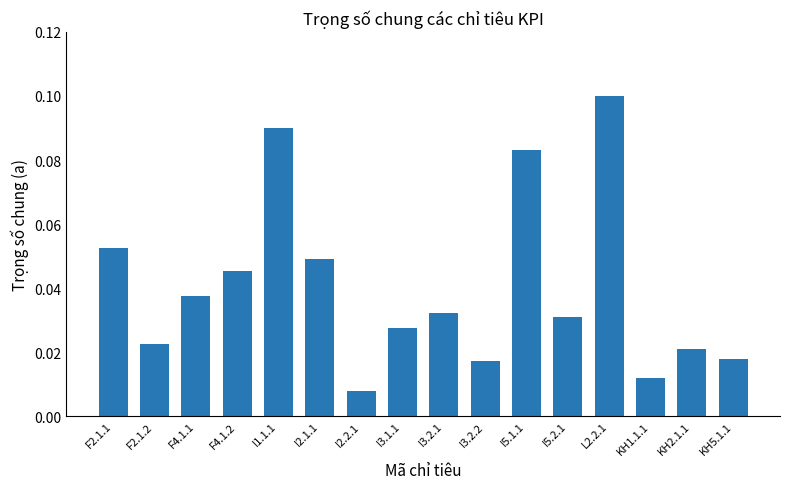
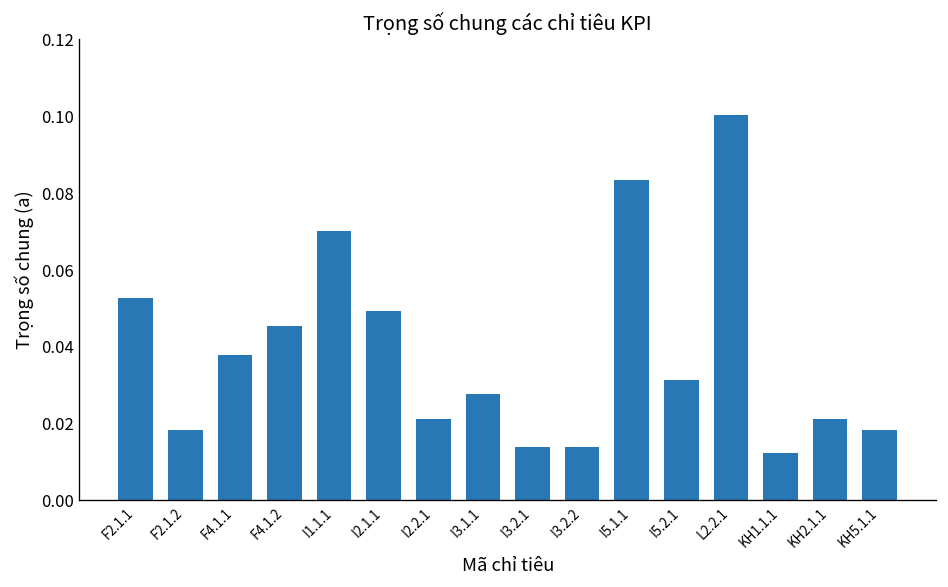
F2.1.2: 0.023 -> 0.018
I1.1.1: 0.09 -> 0.07
I2.2.1: 0.008 -> 0.021
I3.2.1: 0.032 -> 0.014
I3.2.2: 0.017 -> 0.014
